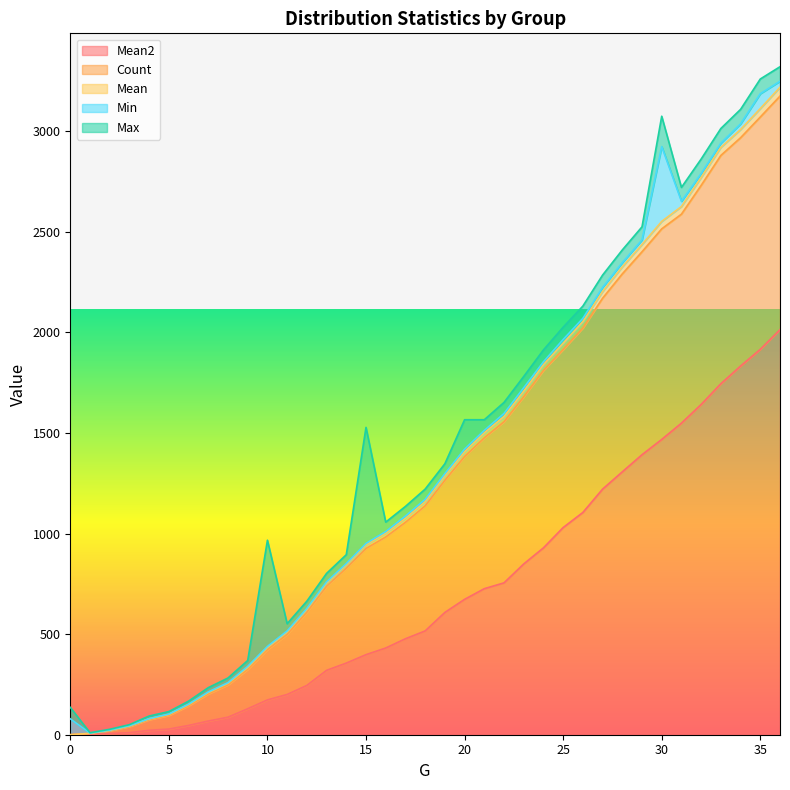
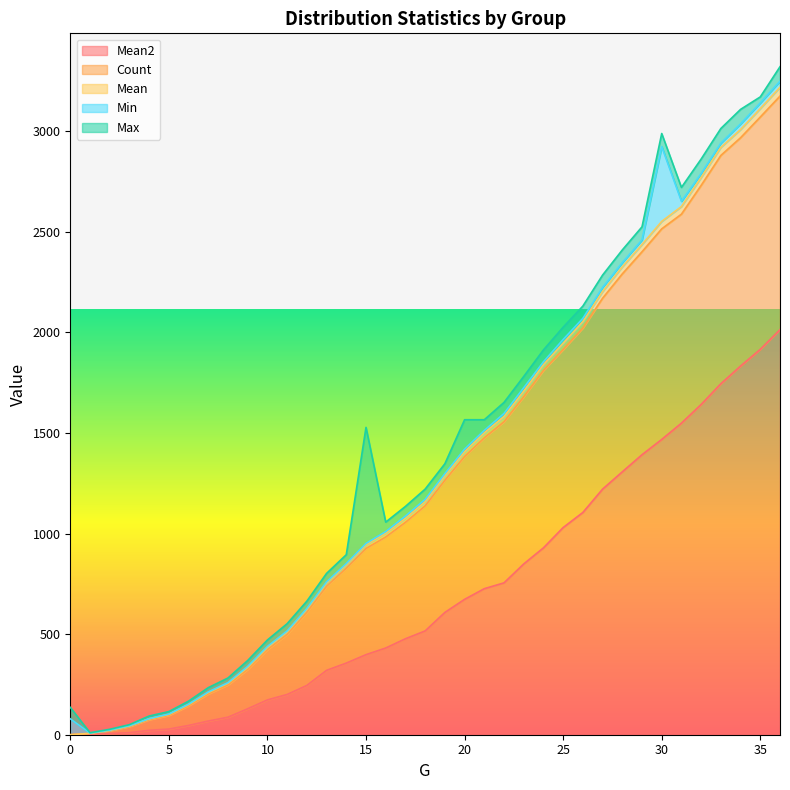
Max, 10: 530 -> 30
Max, 30: 150 -> 70
Min, 35: 70 -> 30
Max, 35: 70 -> 30
